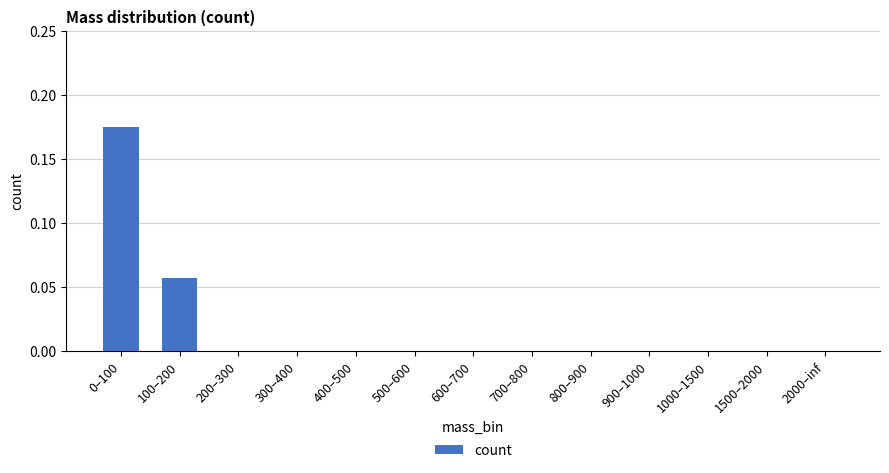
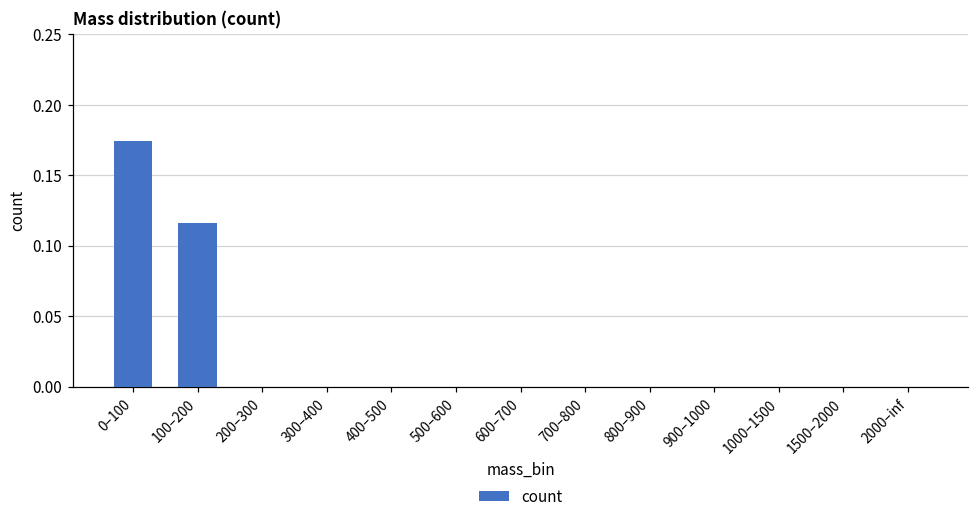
100–200: 0.057 -> 0.116
